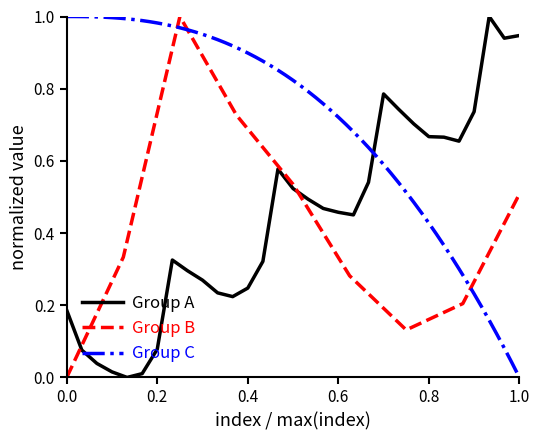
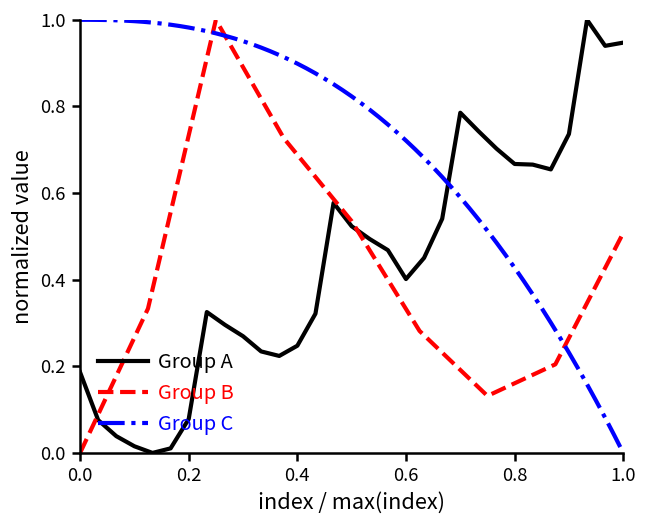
Group A, 0.6: 0.46 -> 0.40
